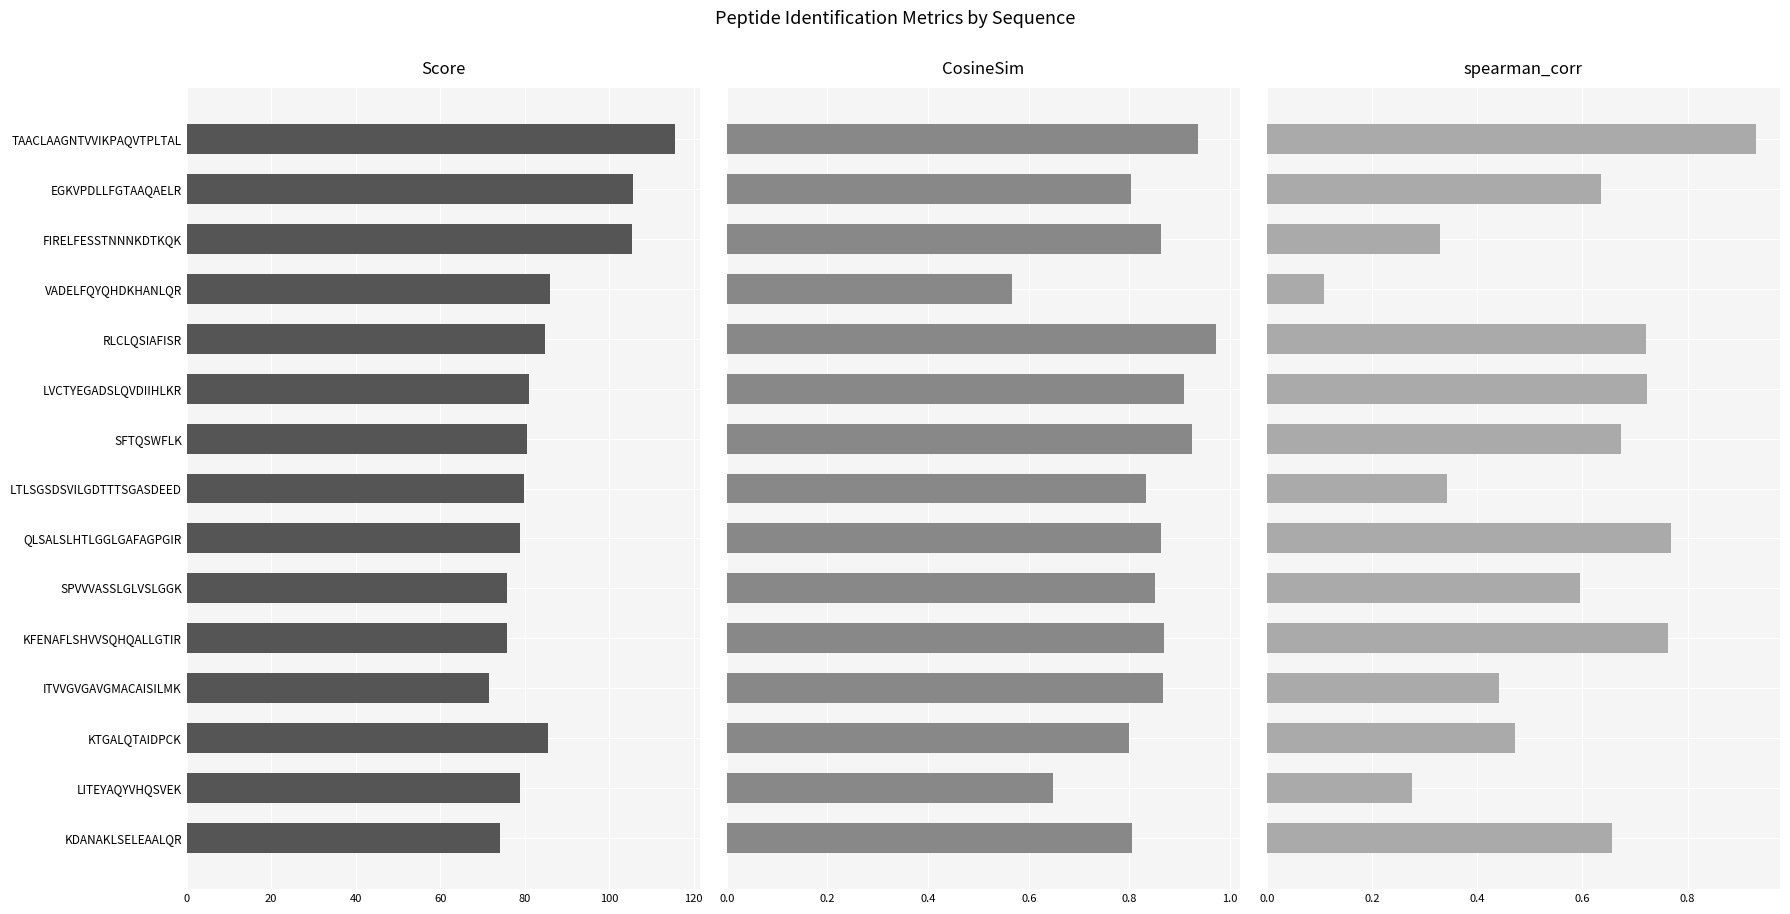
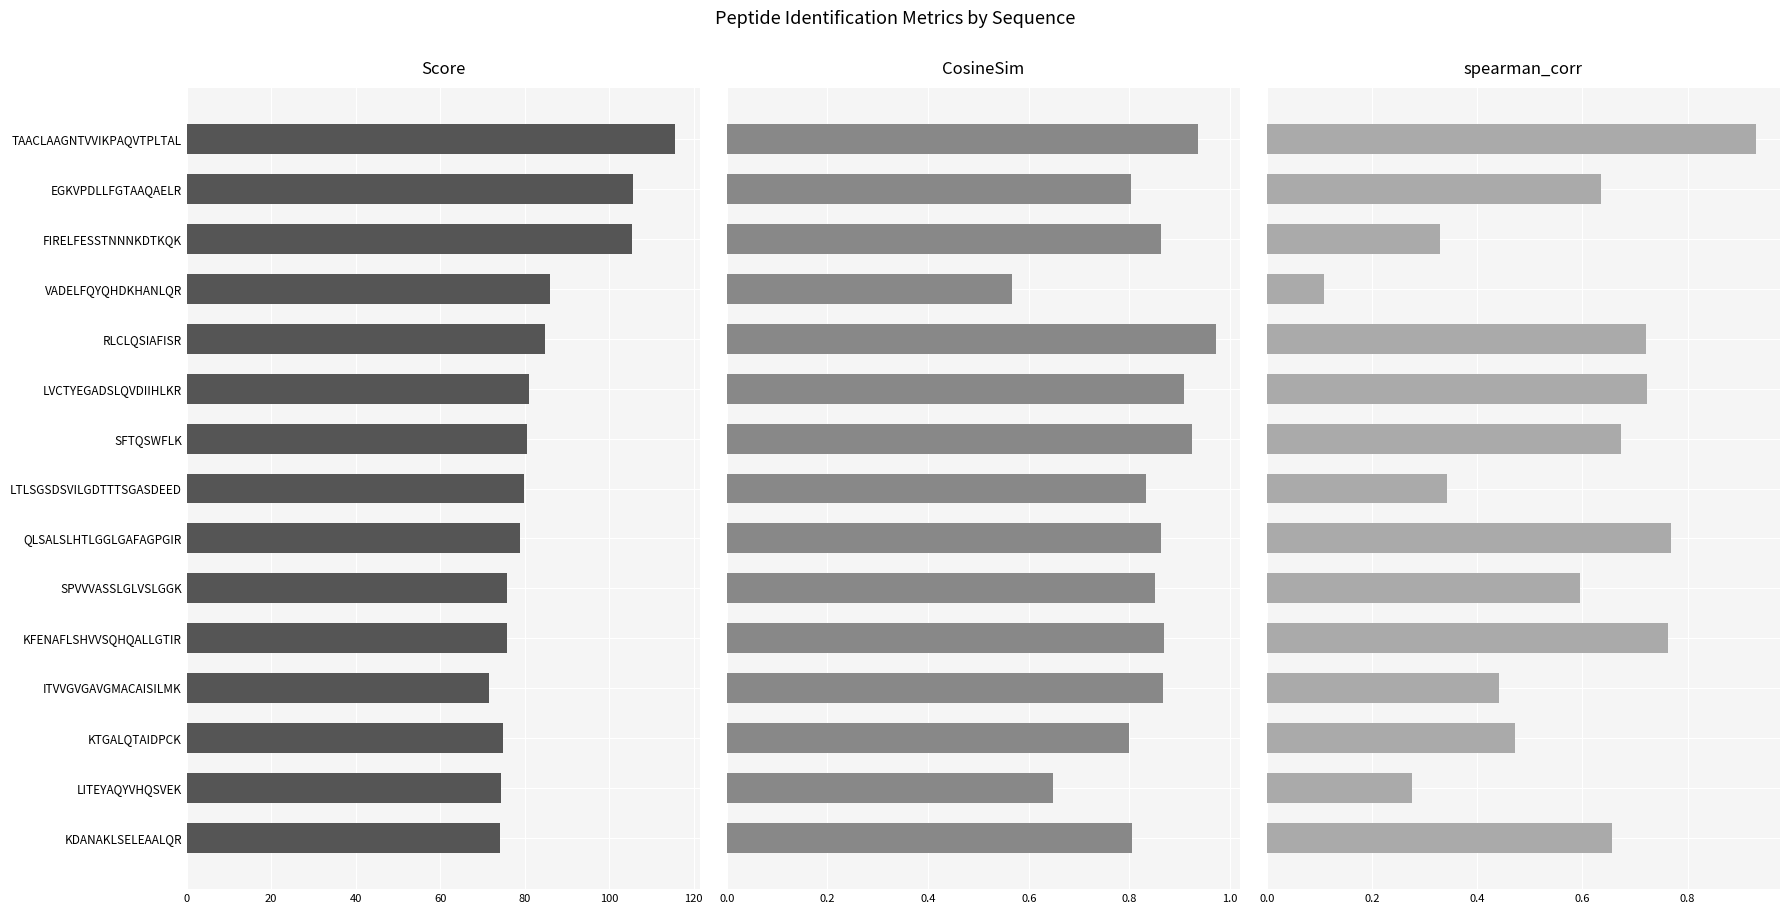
Score, KTGALQTAIDPCK: 85 -> 75
Score, LITEYAQYVHQSVEK: 79 -> 74
